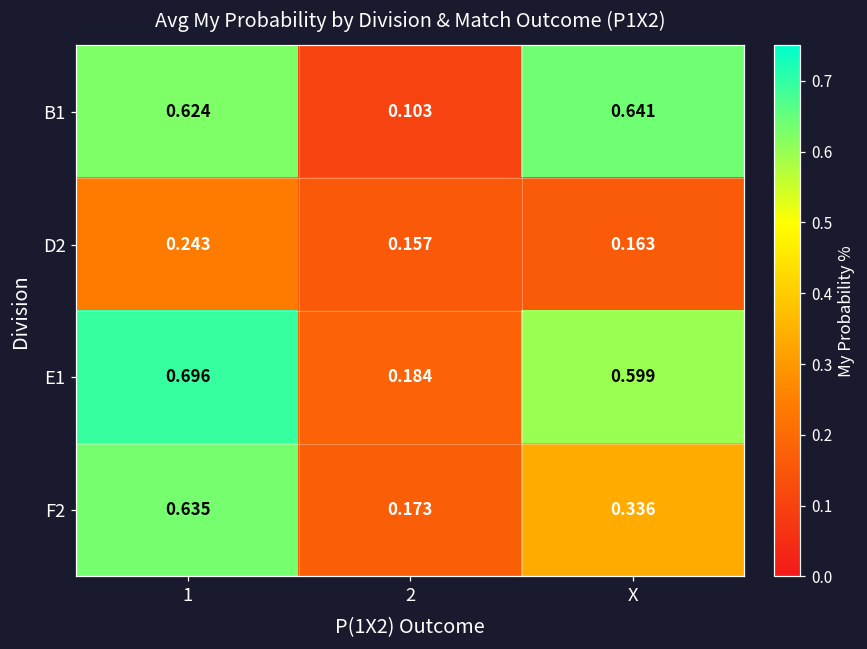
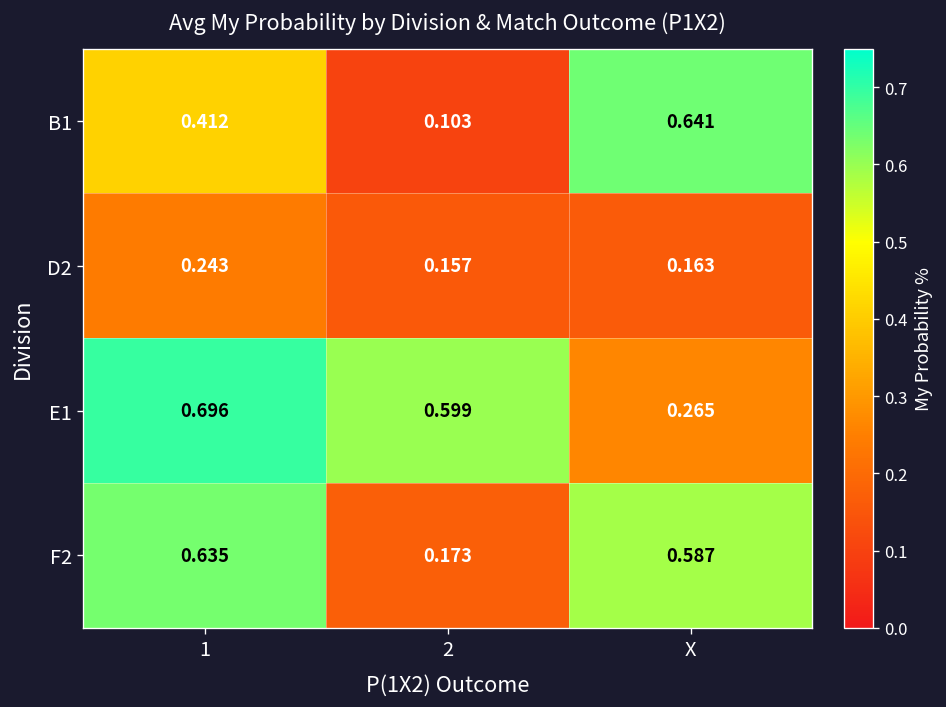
B1, 1: 0.624 -> 0.412
E1, 2: 0.184 -> 0.599
E1, X: 0.599 -> 0.265
F2, X: 0.336 -> 0.587
